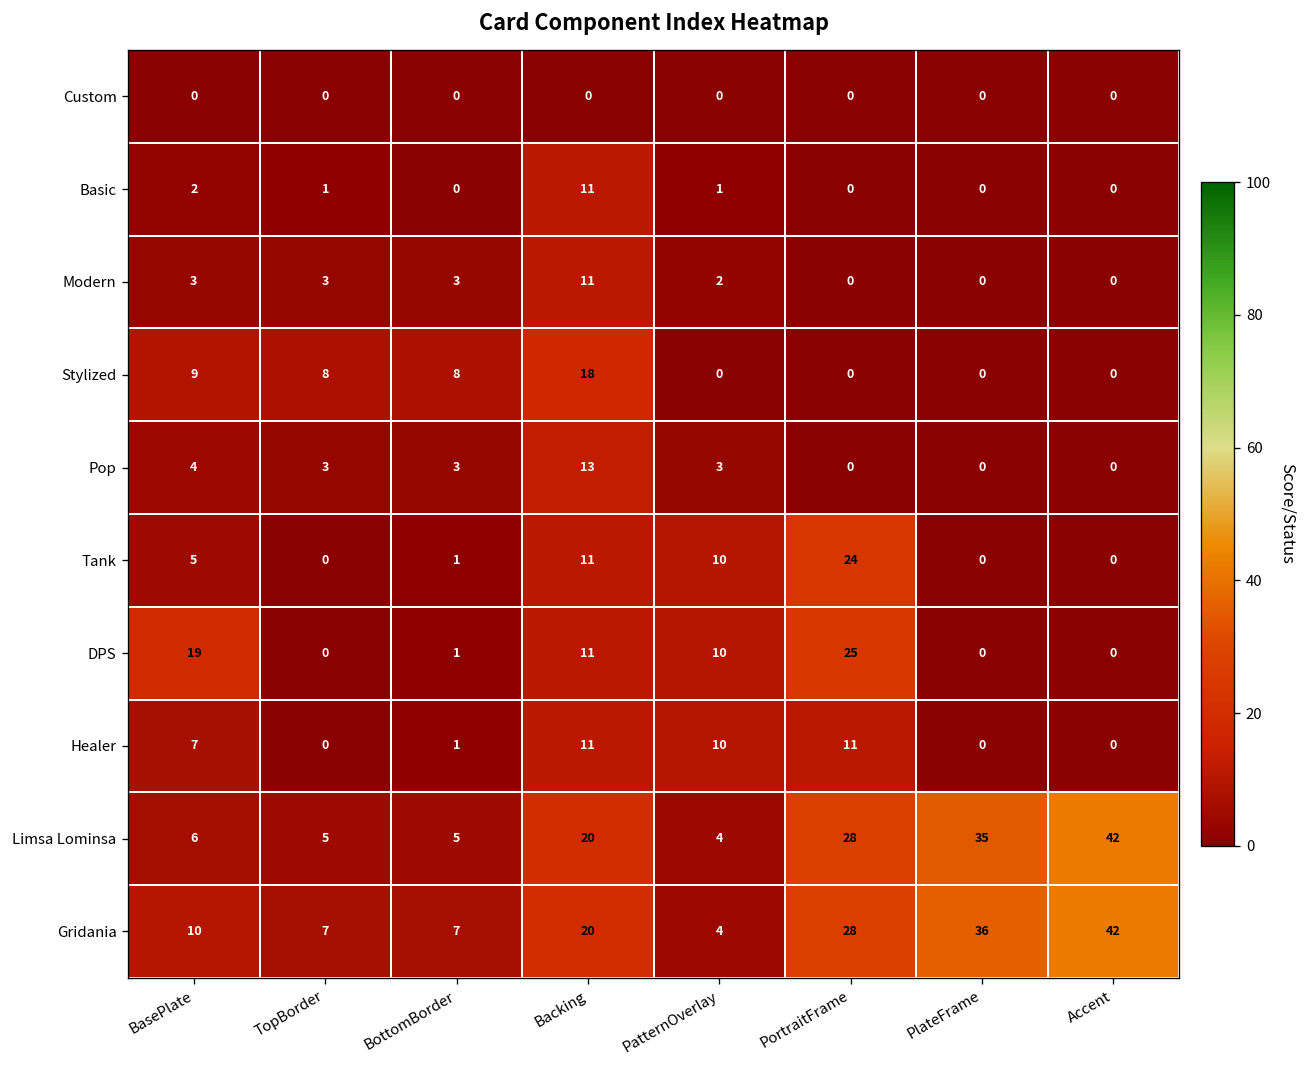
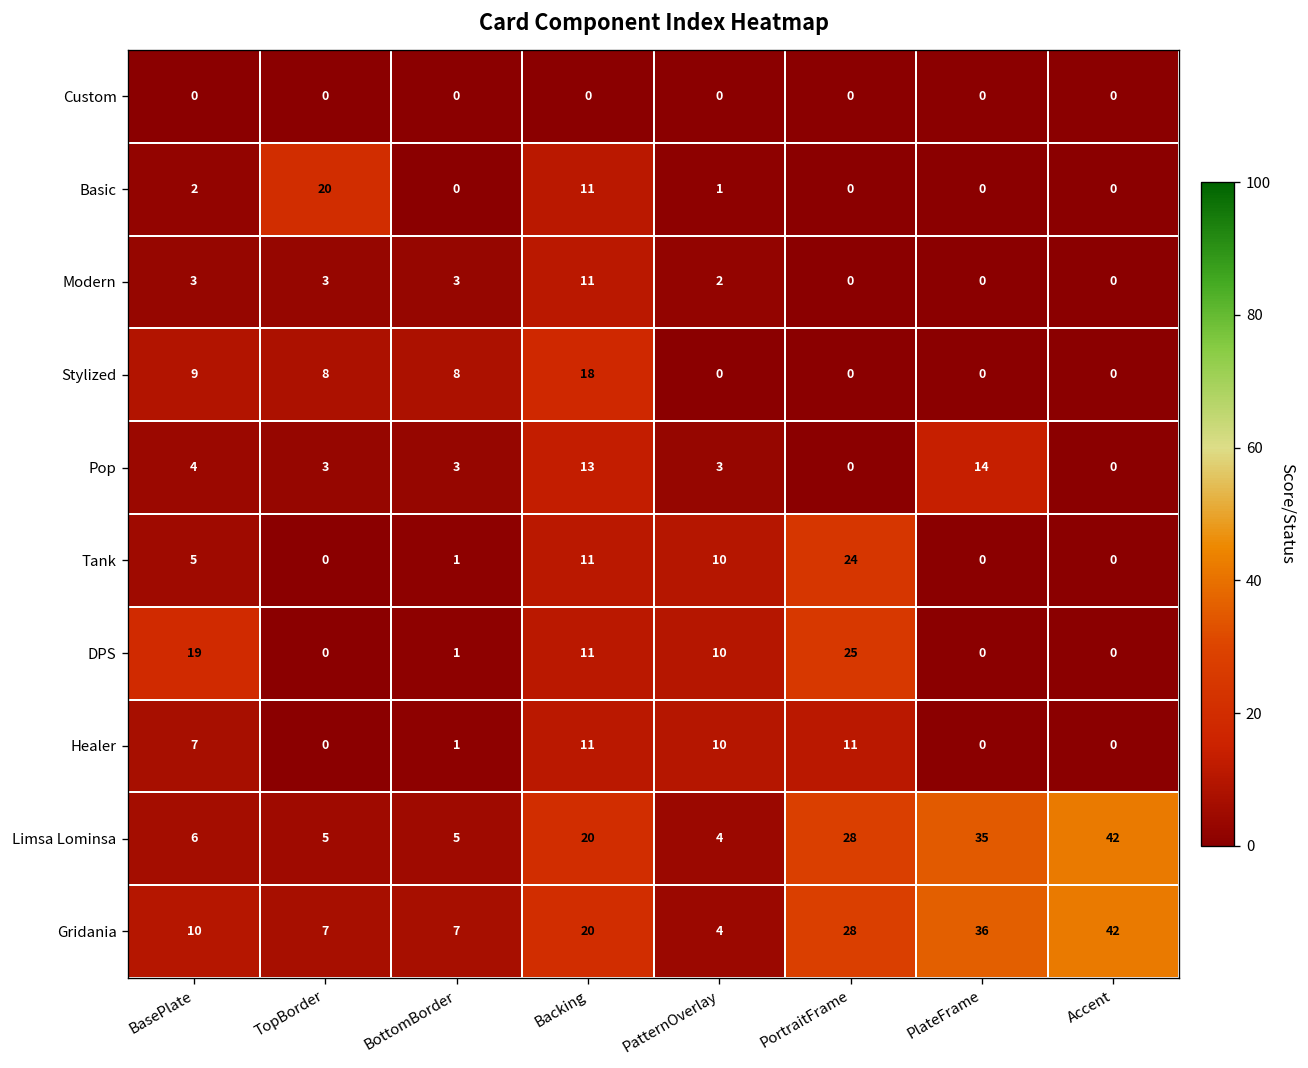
Basic, TopBorder: 1 -> 20
Pop, PlateFrame: 0 -> 14
